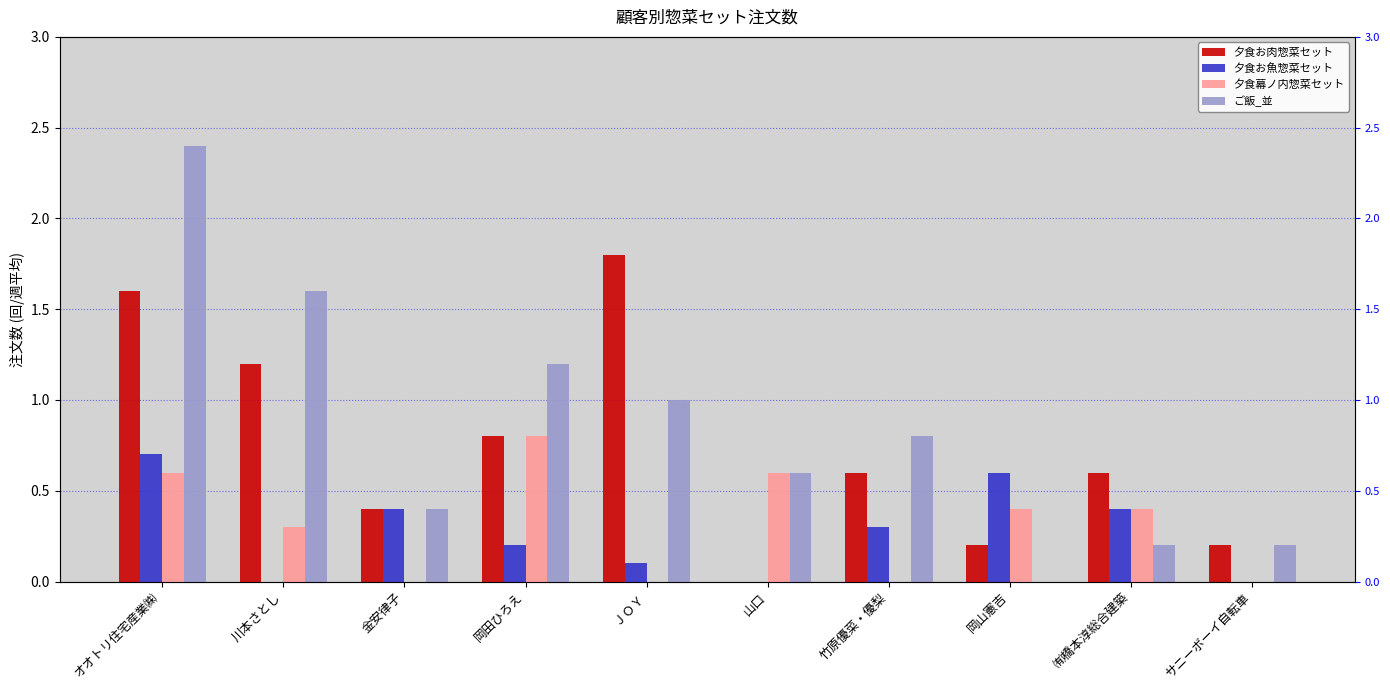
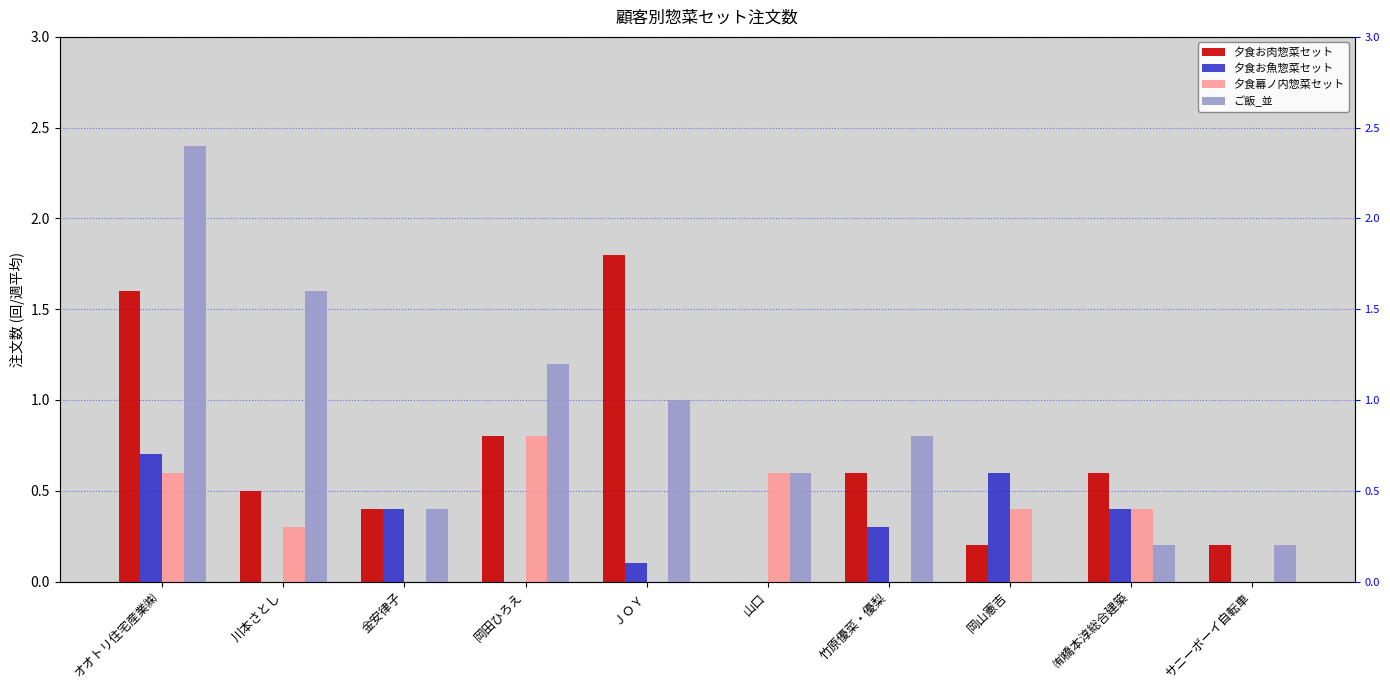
夕食お肉惣菜セット, 川本さとし: 1.2 -> 0.5
夕食お魚惣菜セット, 岡田ひろえ: 0.2 -> 0.0
